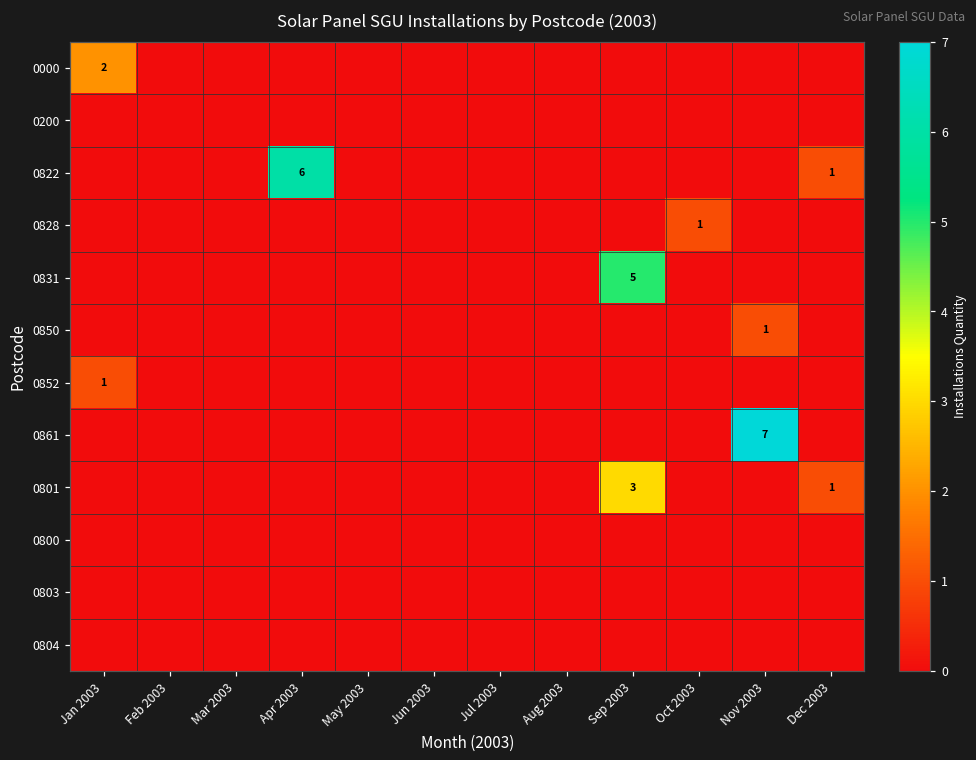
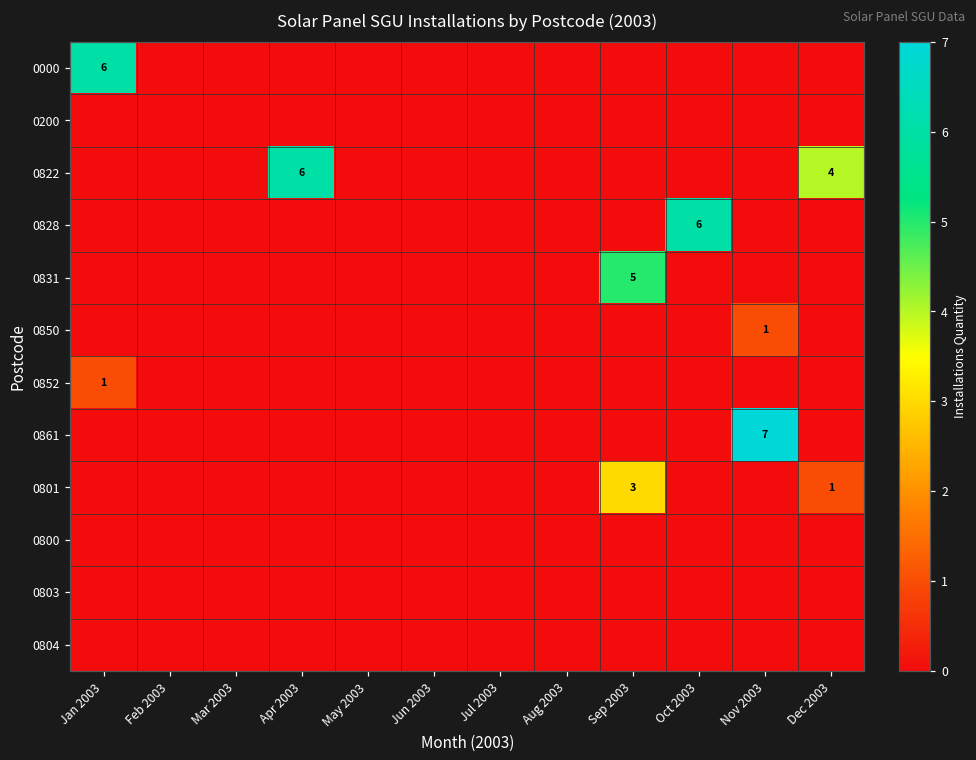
0000, Jan 2003: 2 -> 6
0822, Dec 2003: 1 -> 4
0828, Oct 2003: 1 -> 6
